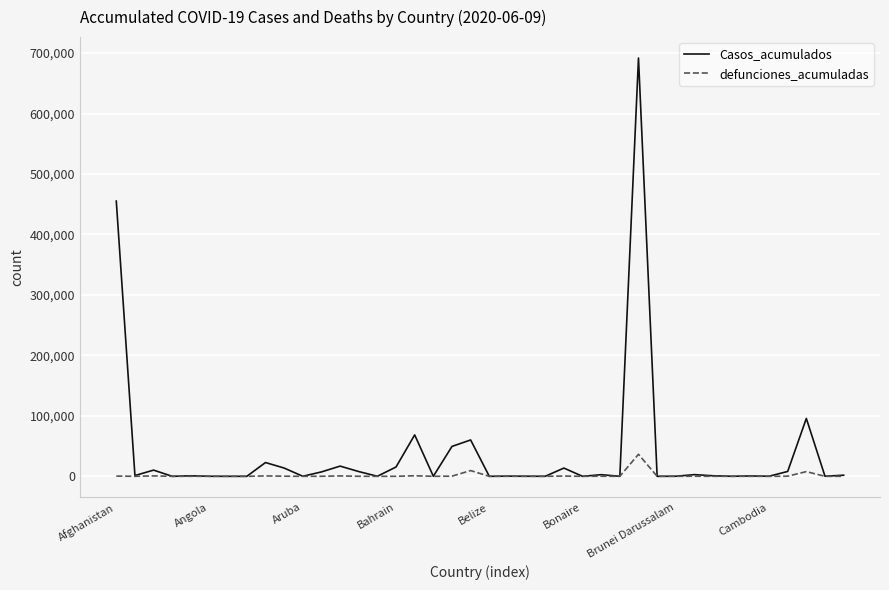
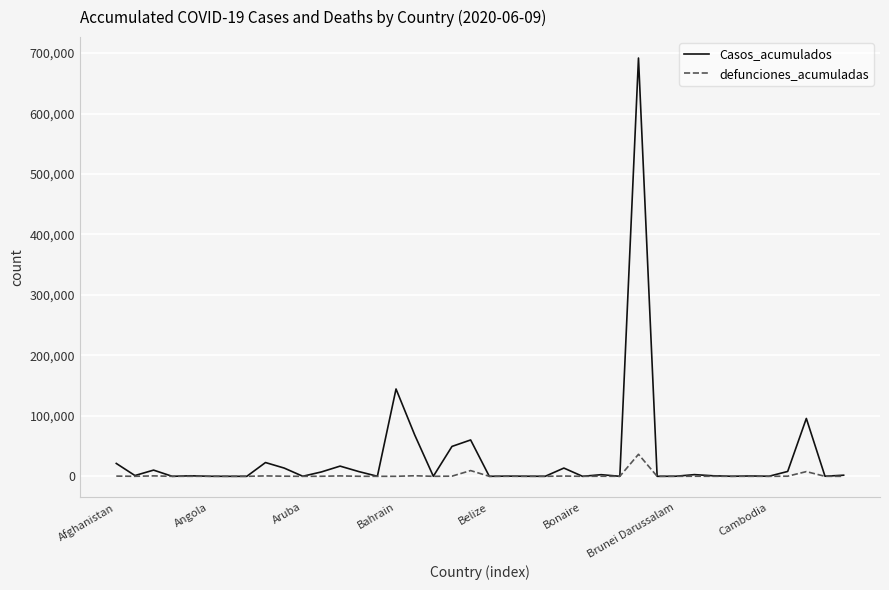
Casos_acumulados, Afghanistan: 460,000 -> 20,000
Casos_acumulados, Bahrain: 20,000 -> 140,000
